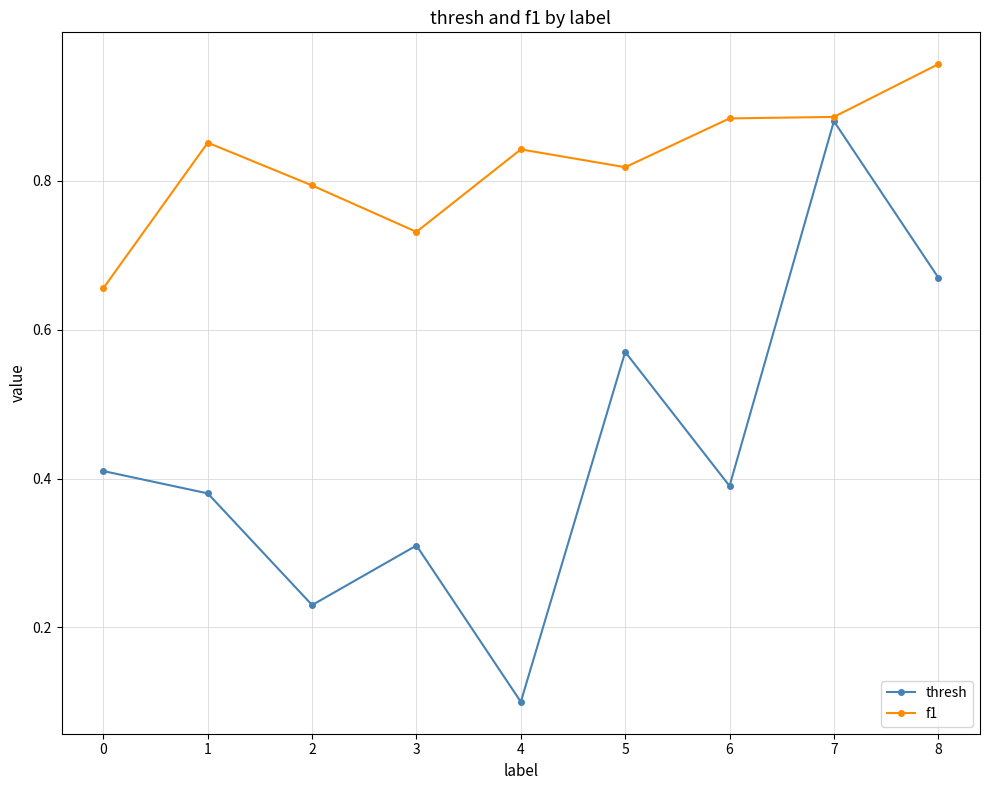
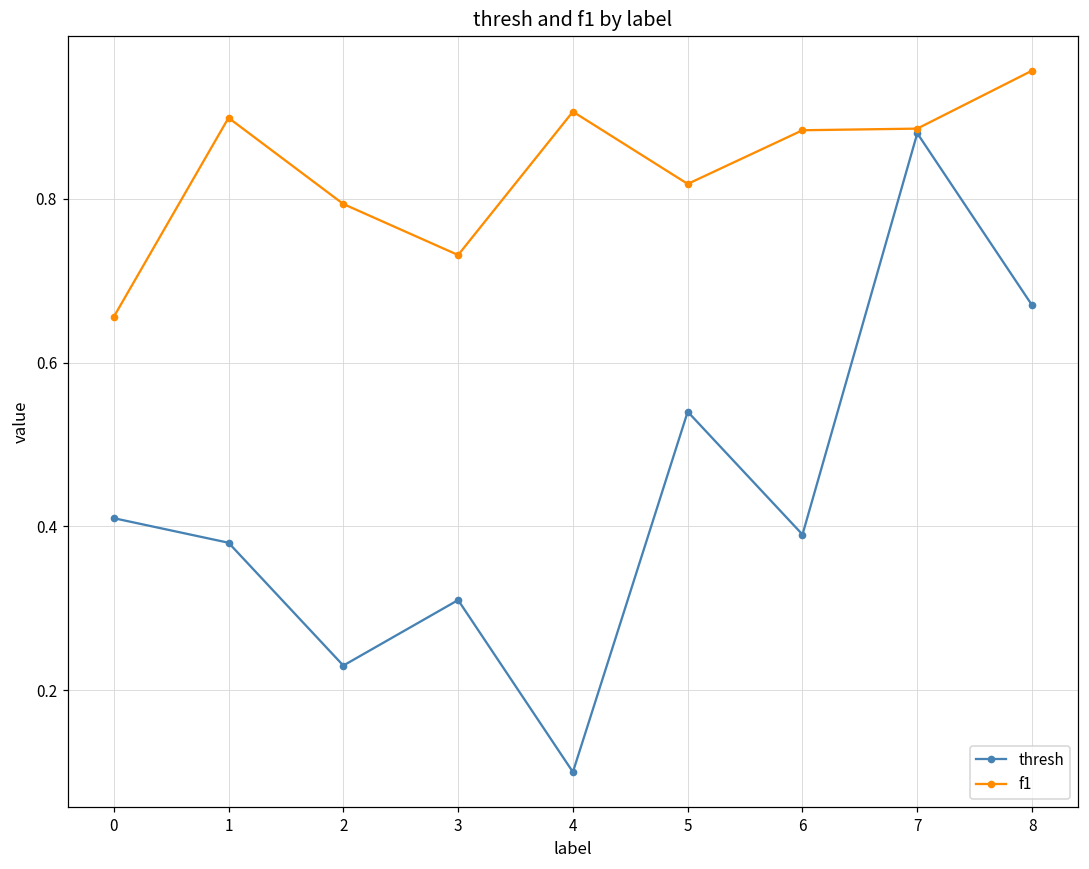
f1, 1: 0.85 -> 0.90
f1, 4: 0.84 -> 0.91
thresh, 5: 0.57 -> 0.54
